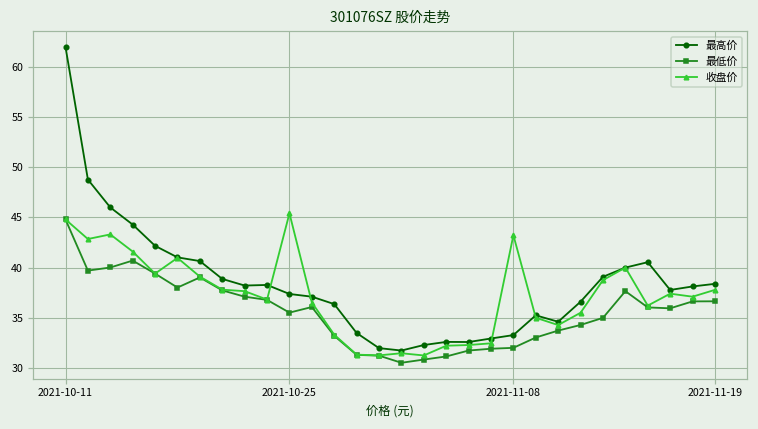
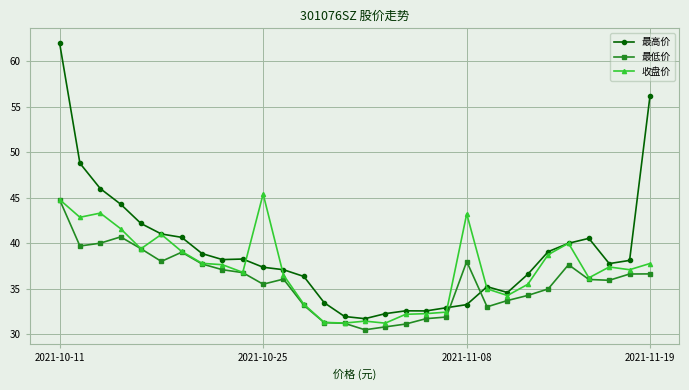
最低价, 2021-11-08: 32 -> 38
最高价, 2021-11-19: 38 -> 56
